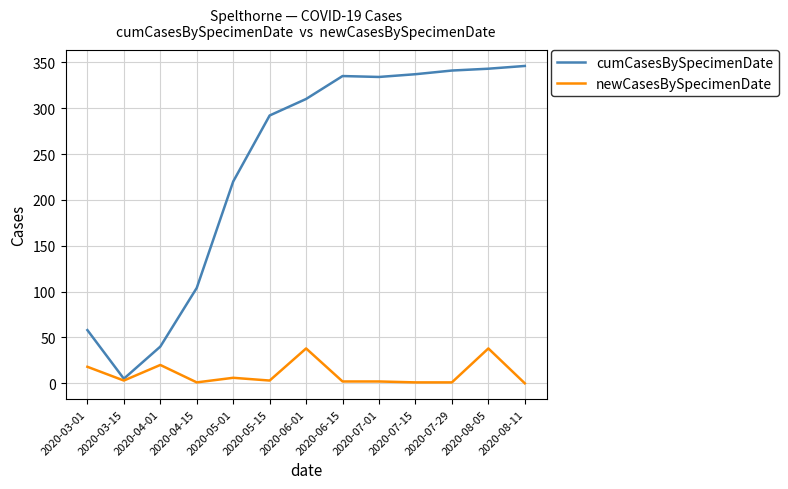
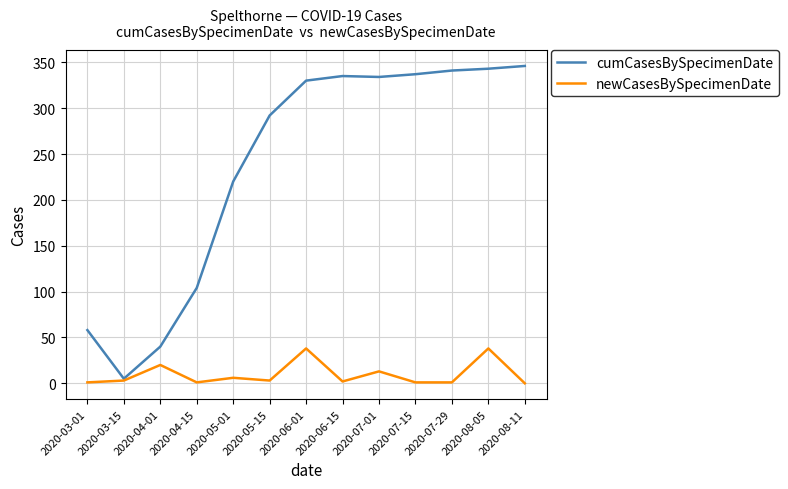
newCasesBySpecimenDate, 2020-03-01: 20 -> 0
cumCasesBySpecimenDate, 2020-06-01: 310 -> 330
newCasesBySpecimenDate, 2020-07-01: 0 -> 10
